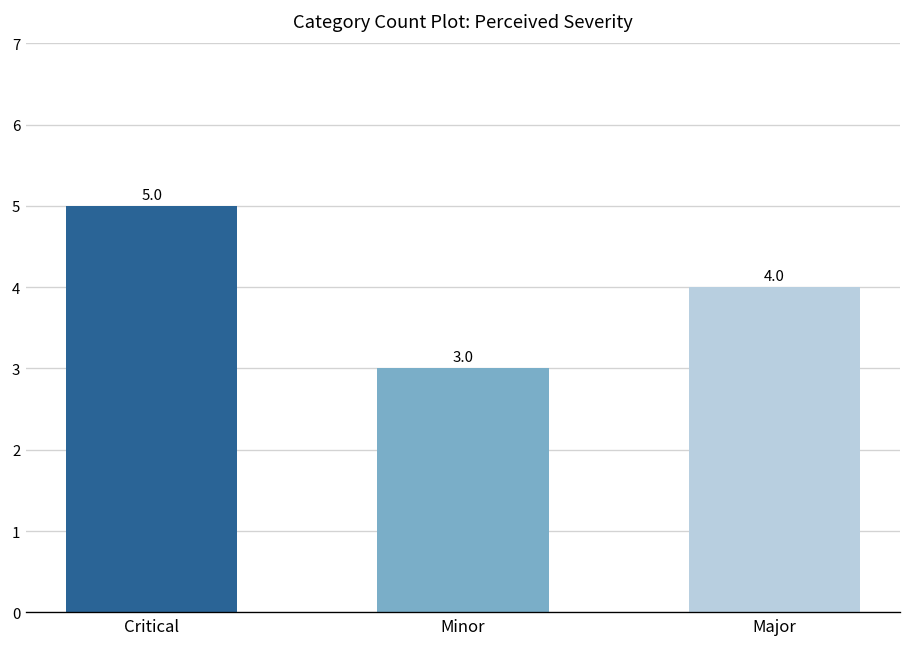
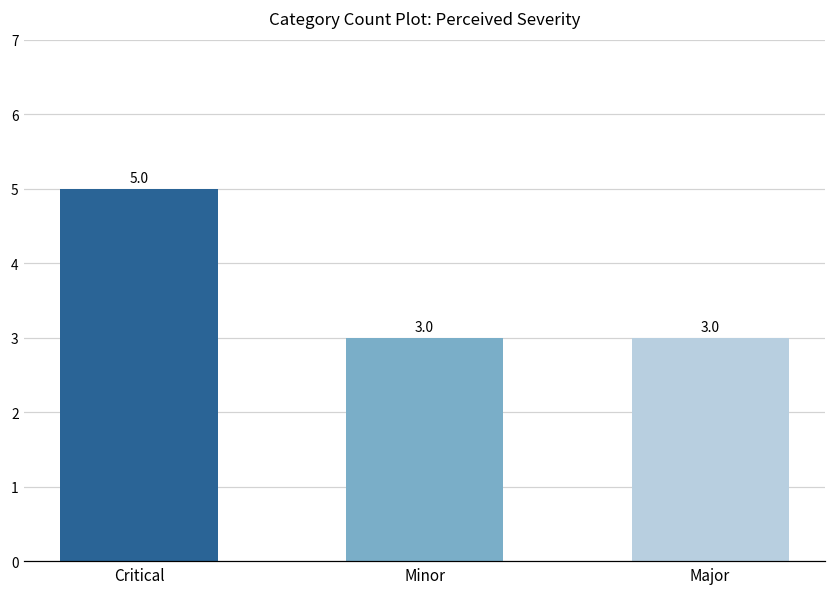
Major: 4.0 -> 3.0
